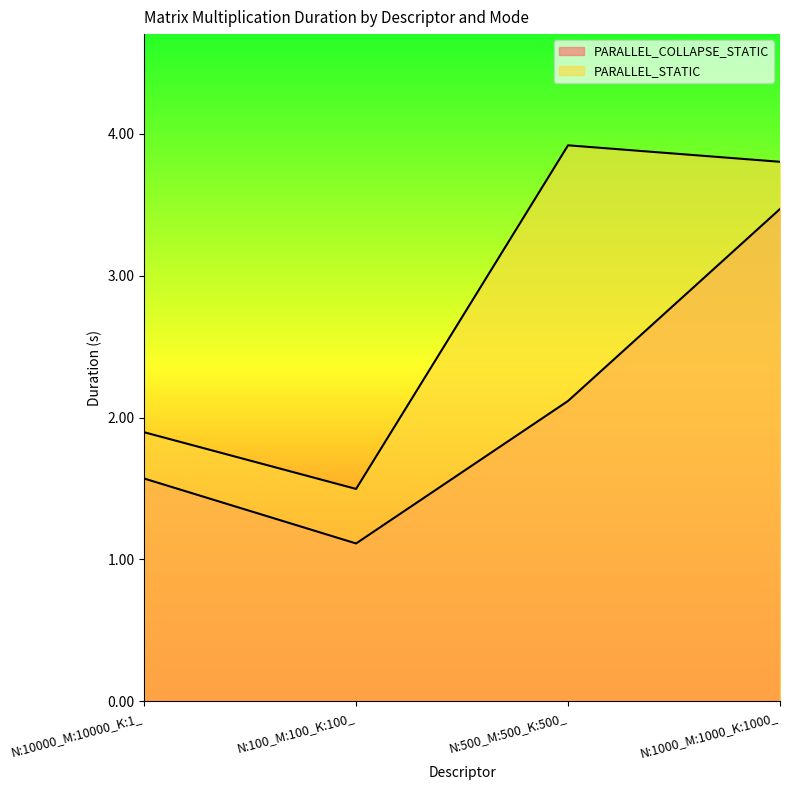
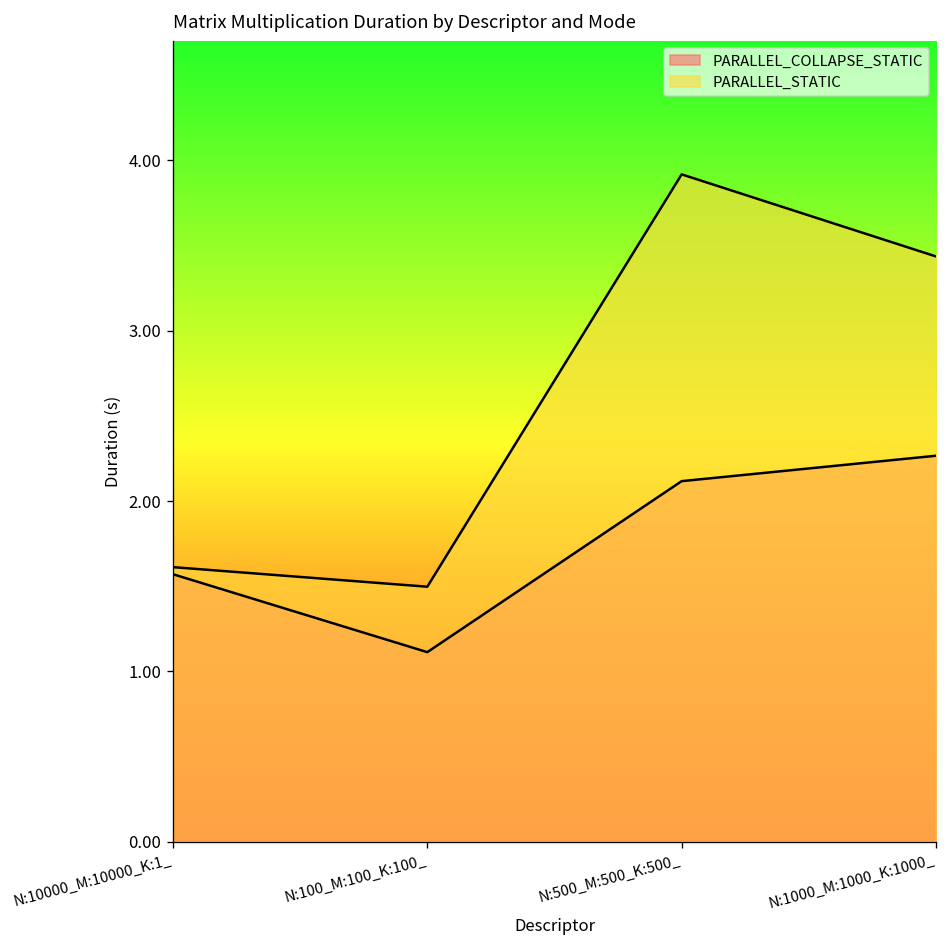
PARALLEL_STATIC, N:10000_M:10000_K:1_: 1.90 -> 1.61
PARALLEL_COLLAPSE_STATIC, N:1000_M:1000_K:1000_: 3.47 -> 2.27
PARALLEL_STATIC, N:1000_M:1000_K:1000_: 3.80 -> 3.44
